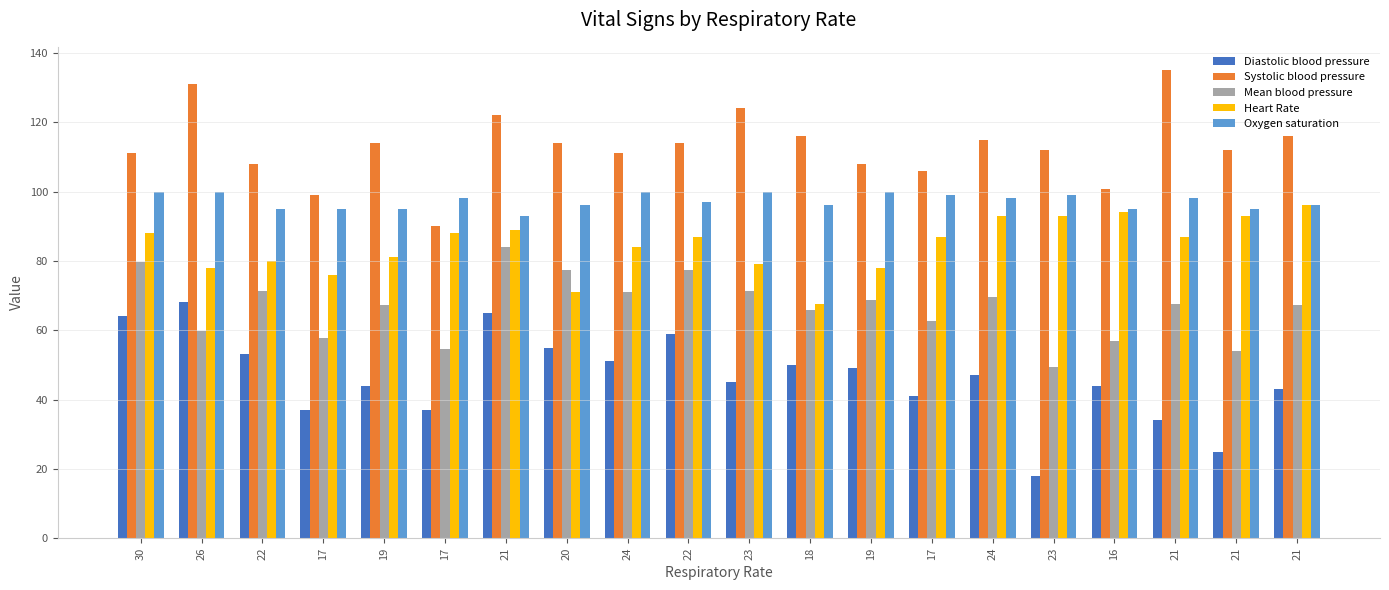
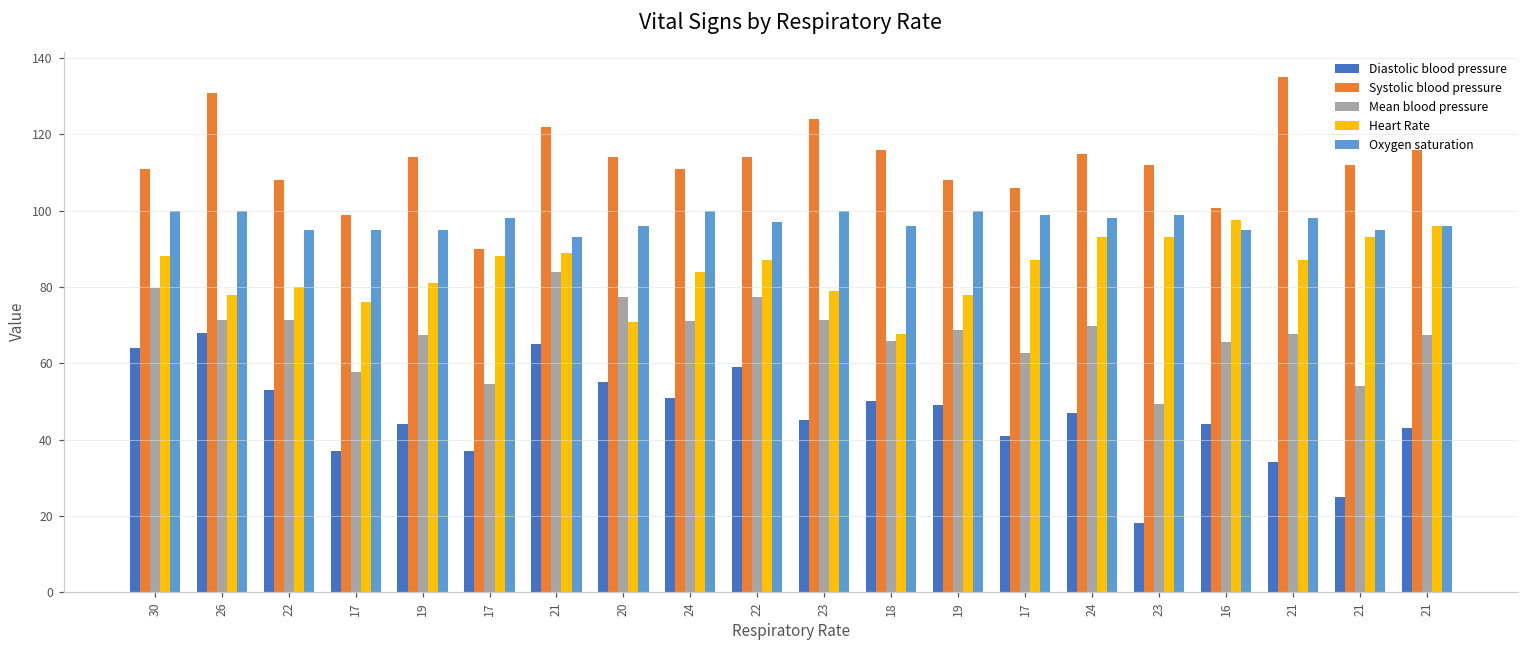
Mean blood pressure, 26: 60 -> 71
Mean blood pressure, 16: 57 -> 66
Heart Rate, 16: 94 -> 98
